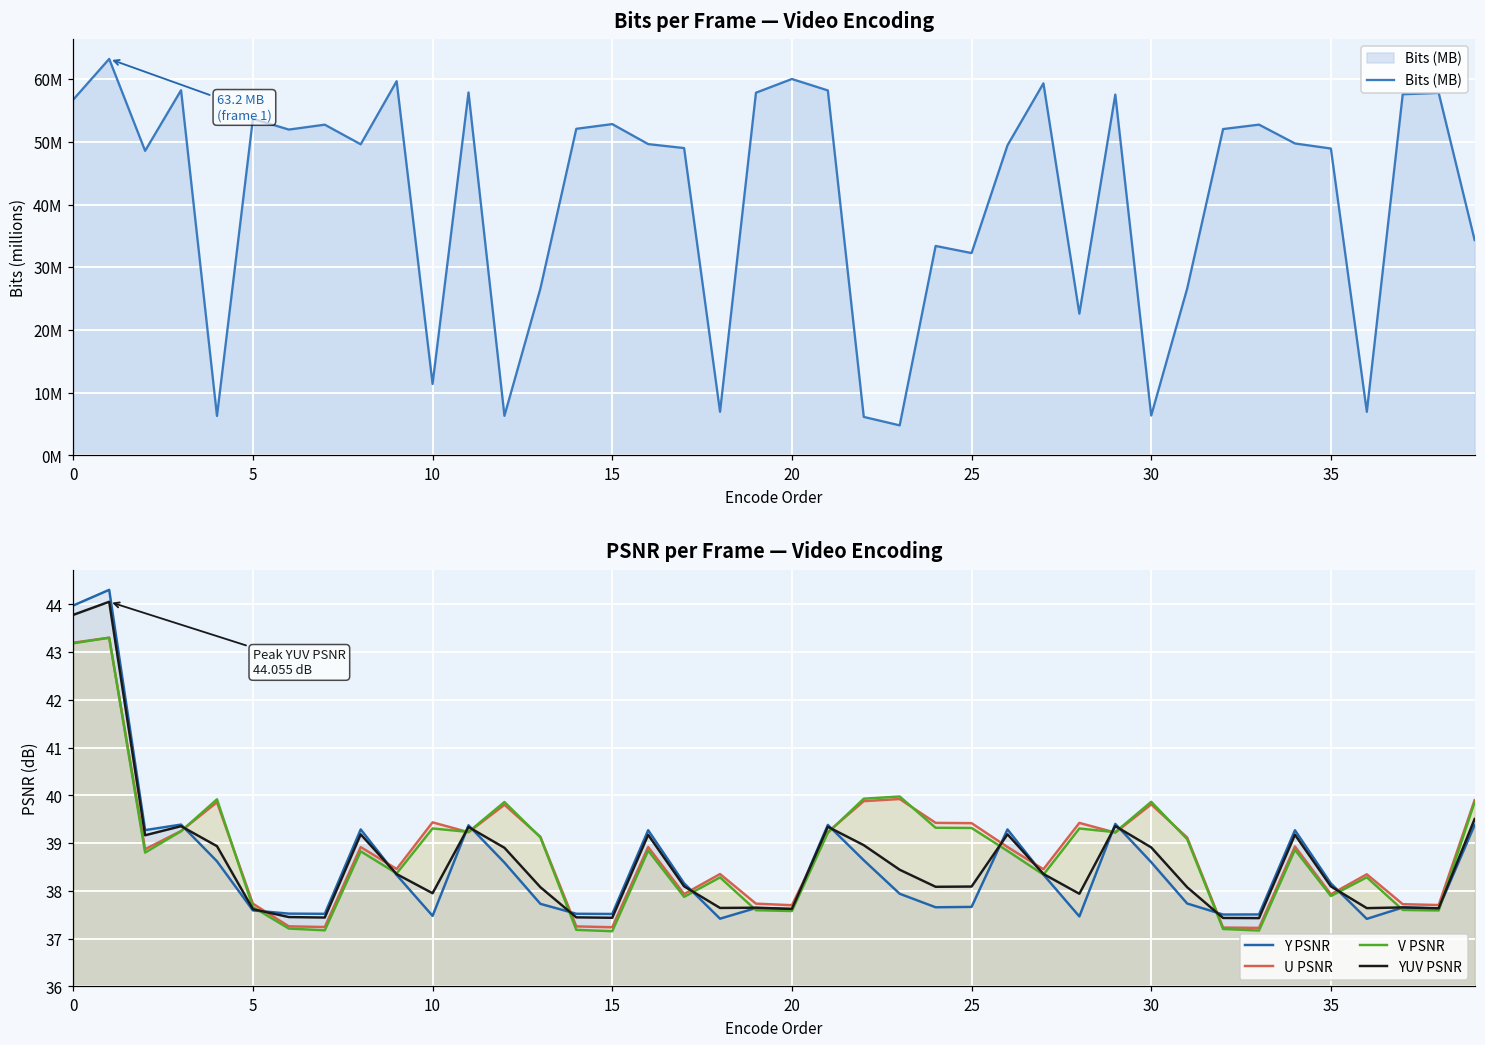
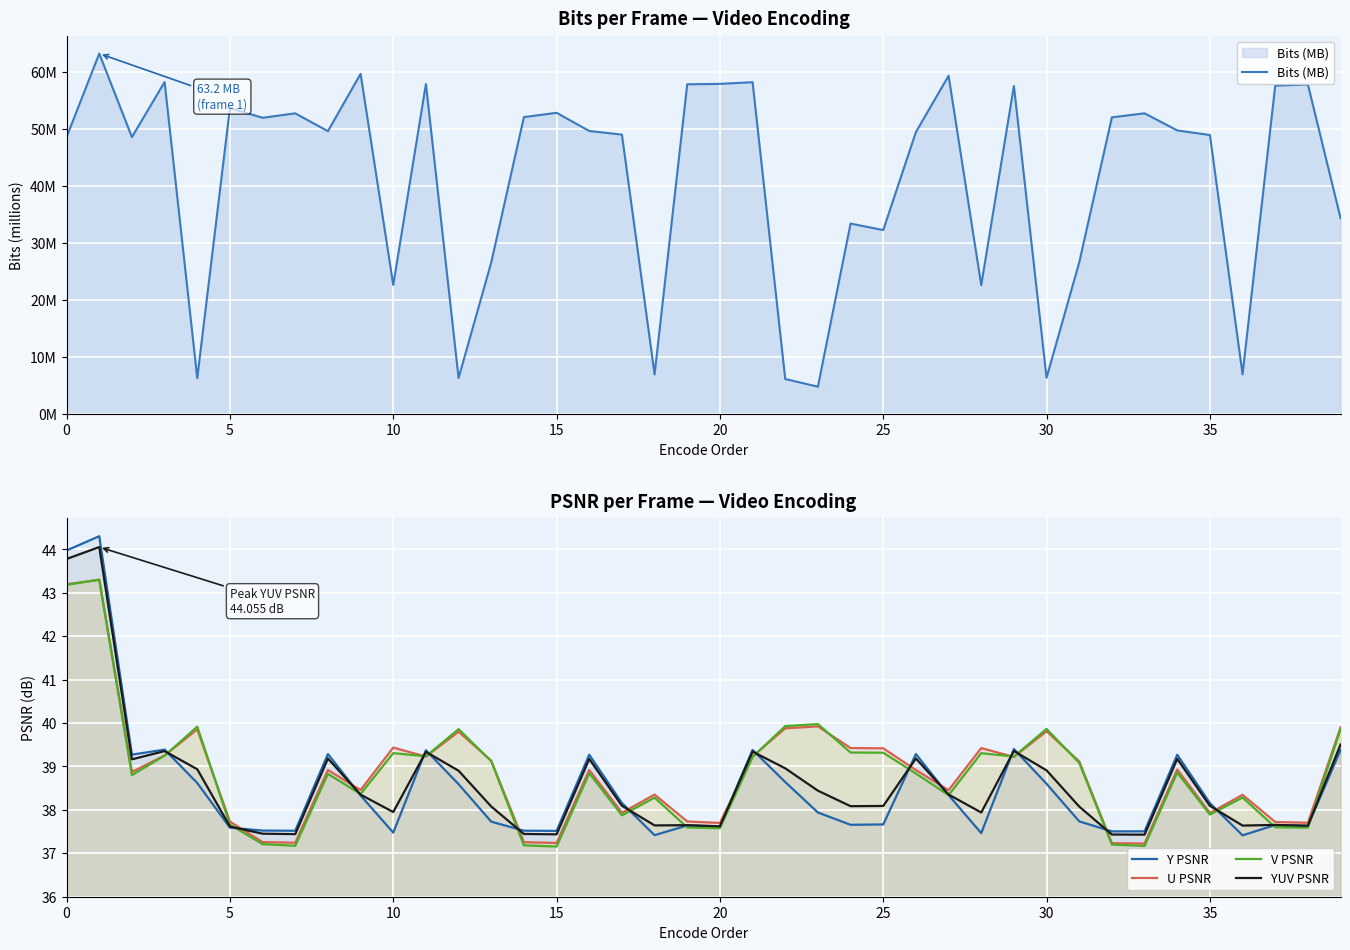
Bits per Frame — Video Encoding, 0: 57000000 -> 49000000
Bits per Frame — Video Encoding, 10: 11000000 -> 23000000
Bits per Frame — Video Encoding, 20: 60000000 -> 58000000
